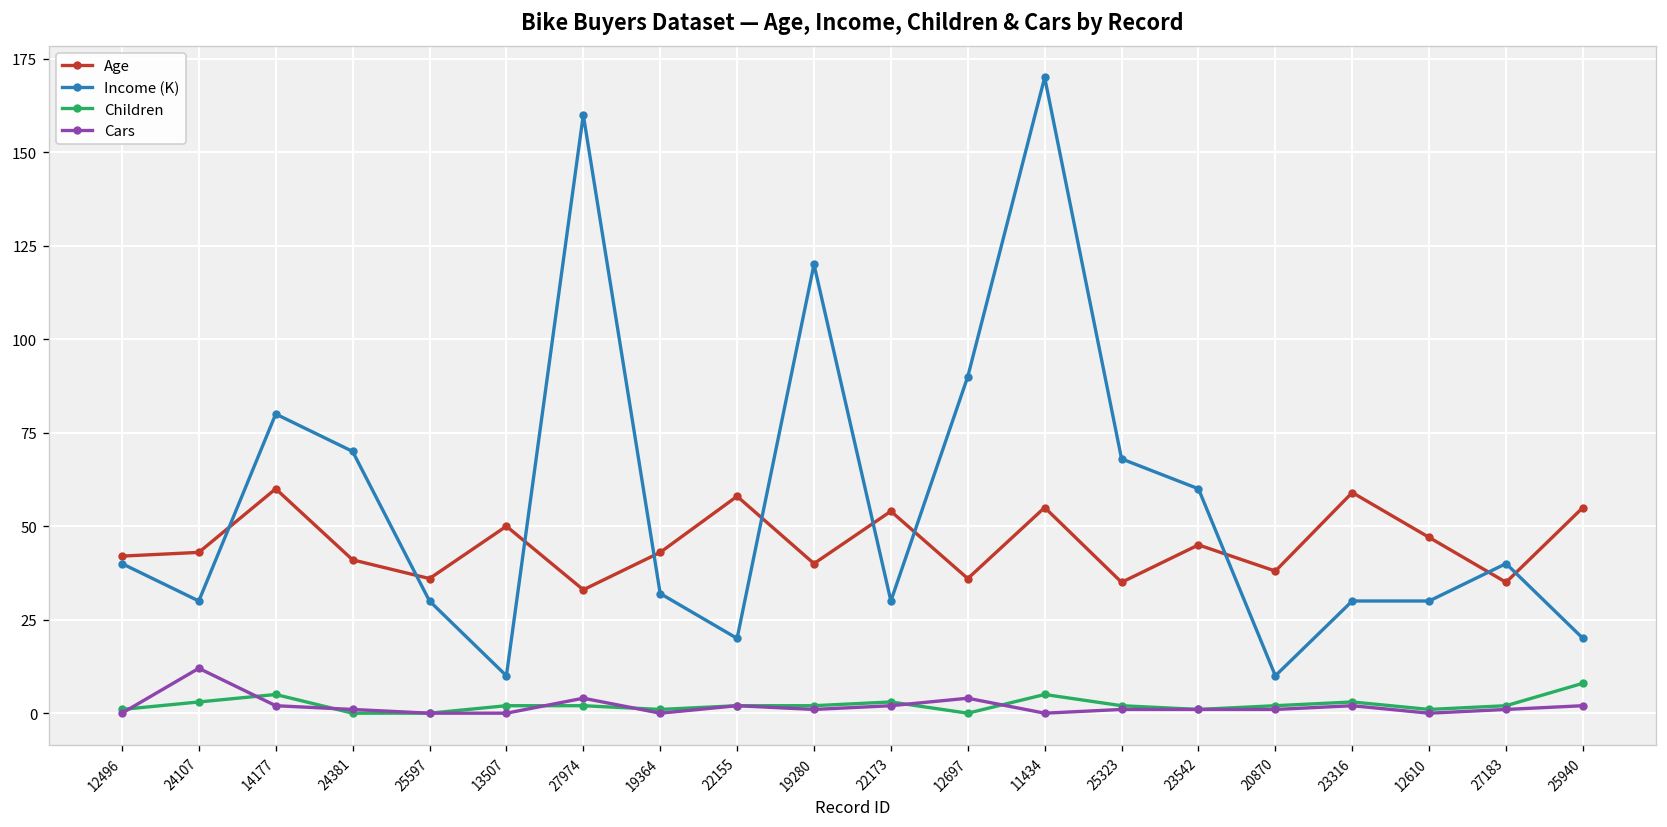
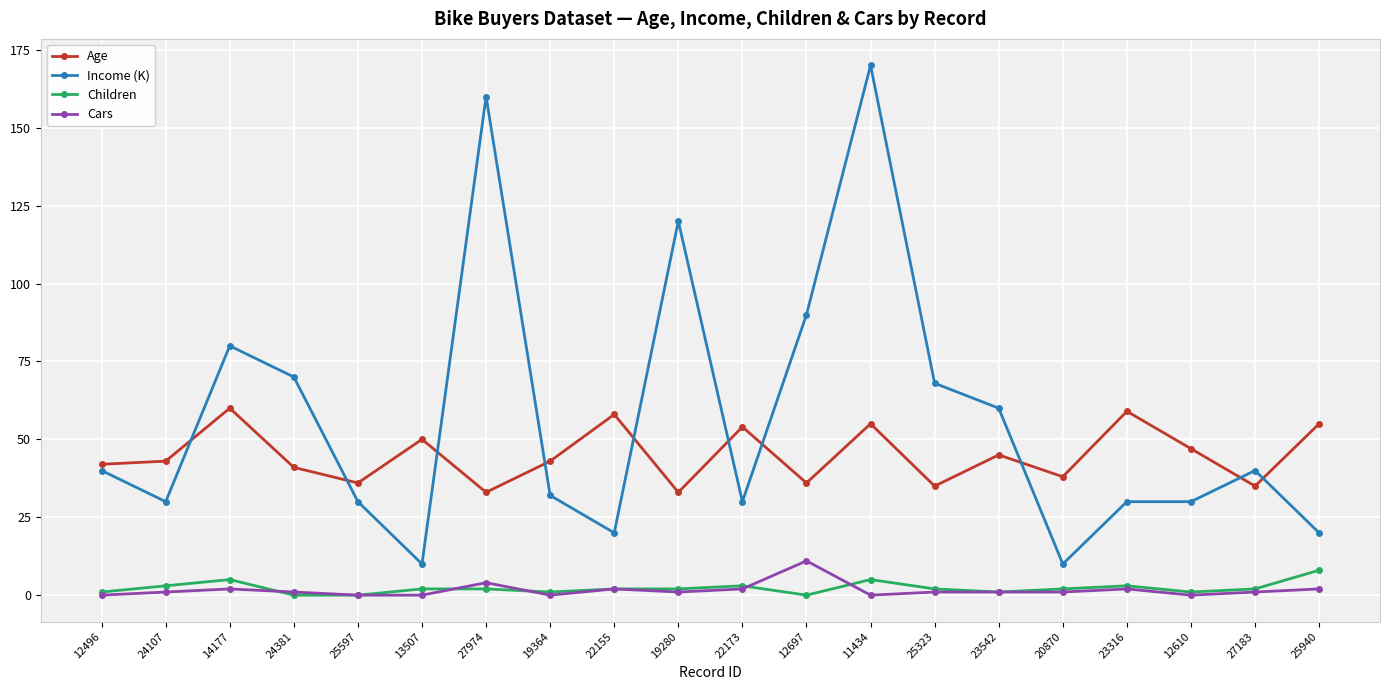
Cars, 24107: 12 -> 1
Age, 19280: 40 -> 33
Cars, 12697: 4 -> 11
